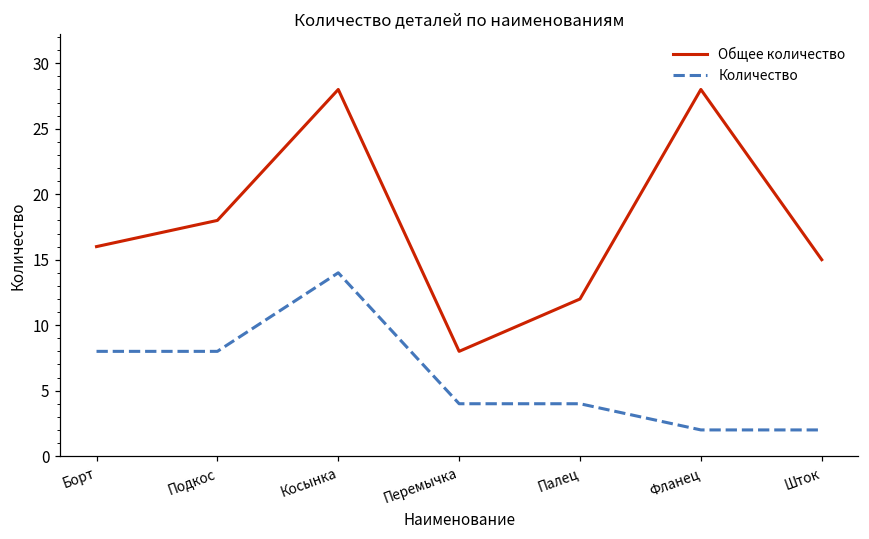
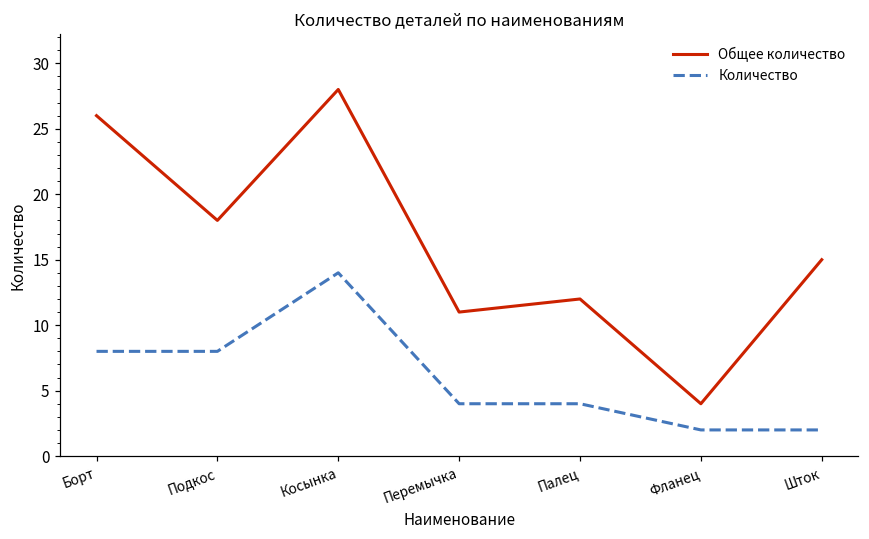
Общее количество, Борт: 16 -> 26
Общее количество, Перемычка: 8 -> 11
Общее количество, Фланец: 28 -> 4
